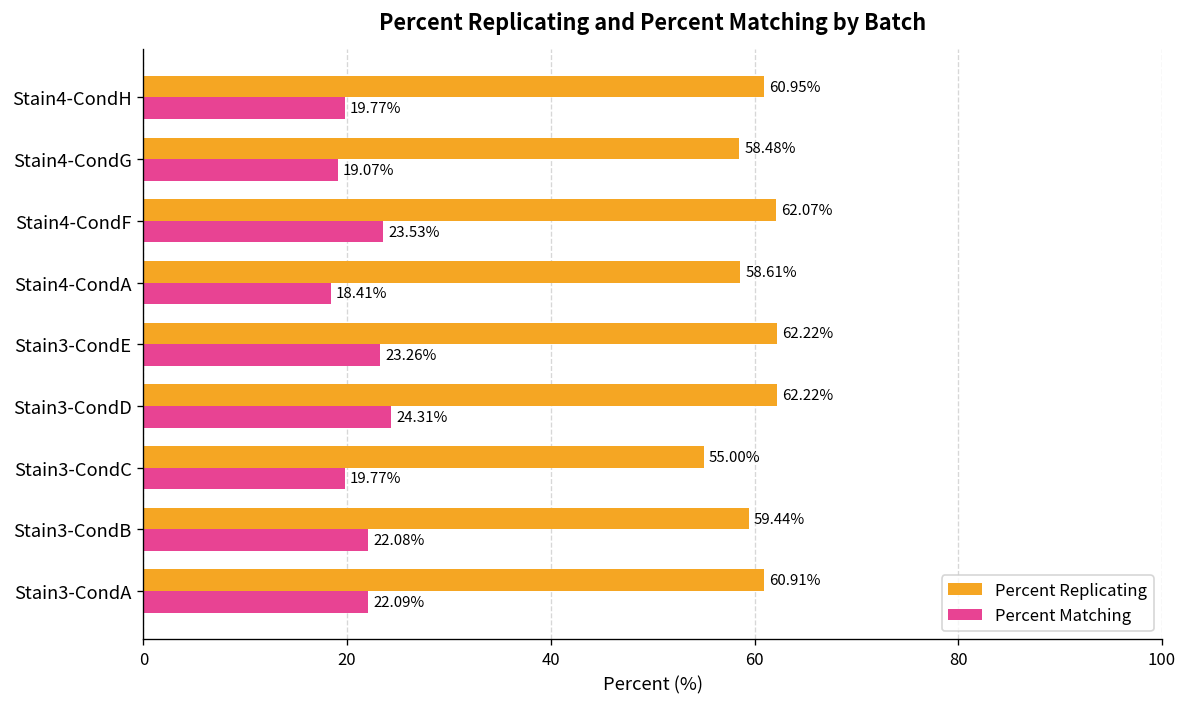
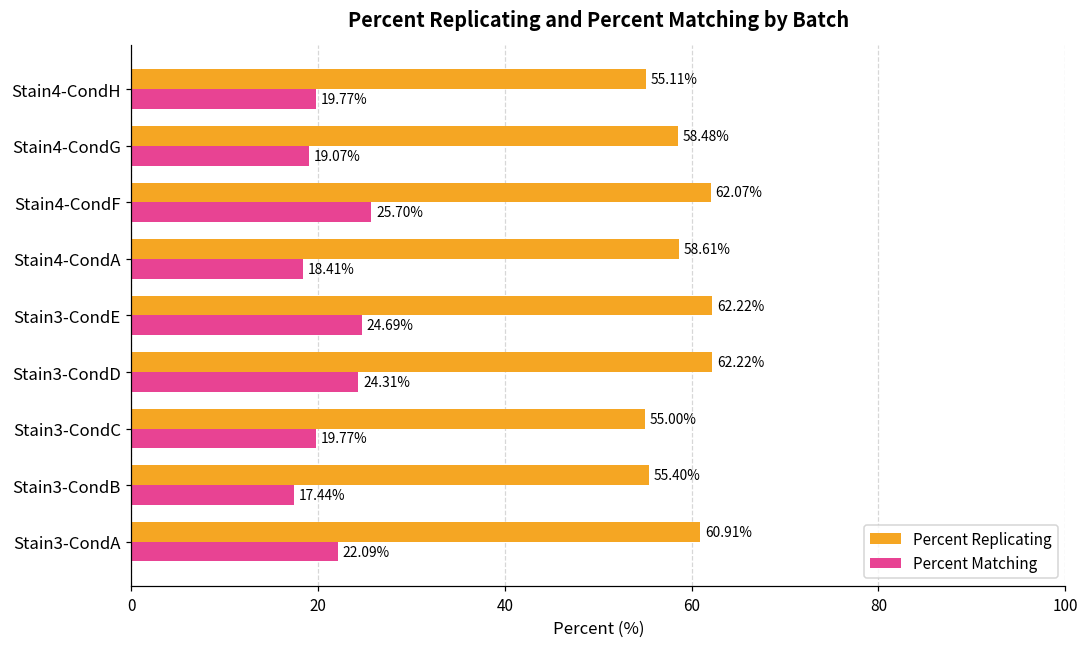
Percent Replicating, Stain4-CondH: 60.95% -> 55.11%
Percent Matching, Stain4-CondF: 23.53% -> 25.70%
Percent Matching, Stain3-CondE: 23.26% -> 24.69%
Percent Replicating, Stain3-CondB: 59.44% -> 55.40%
Percent Matching, Stain3-CondB: 22.08% -> 17.44%
